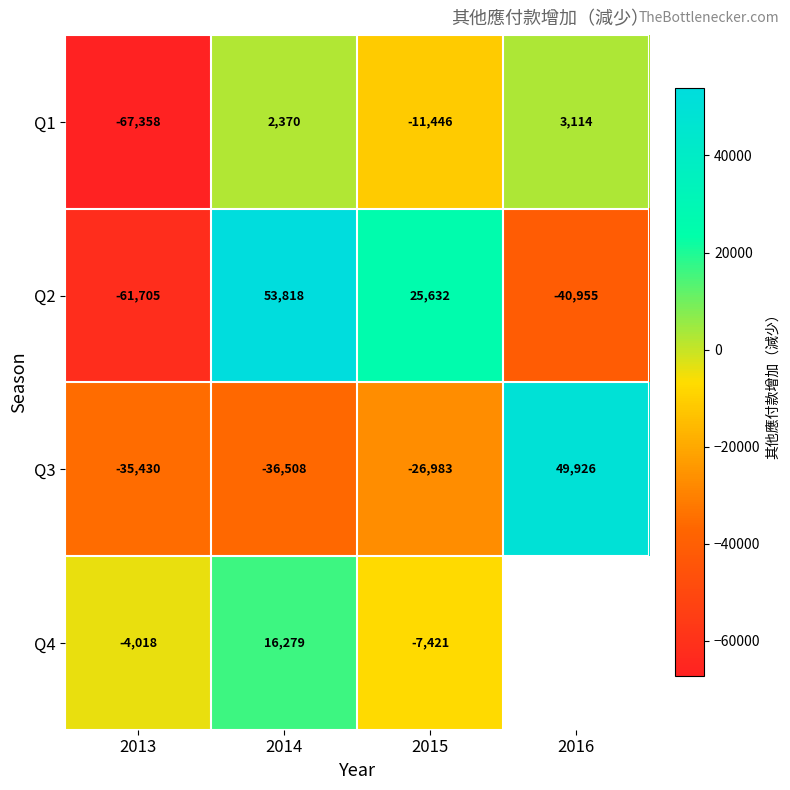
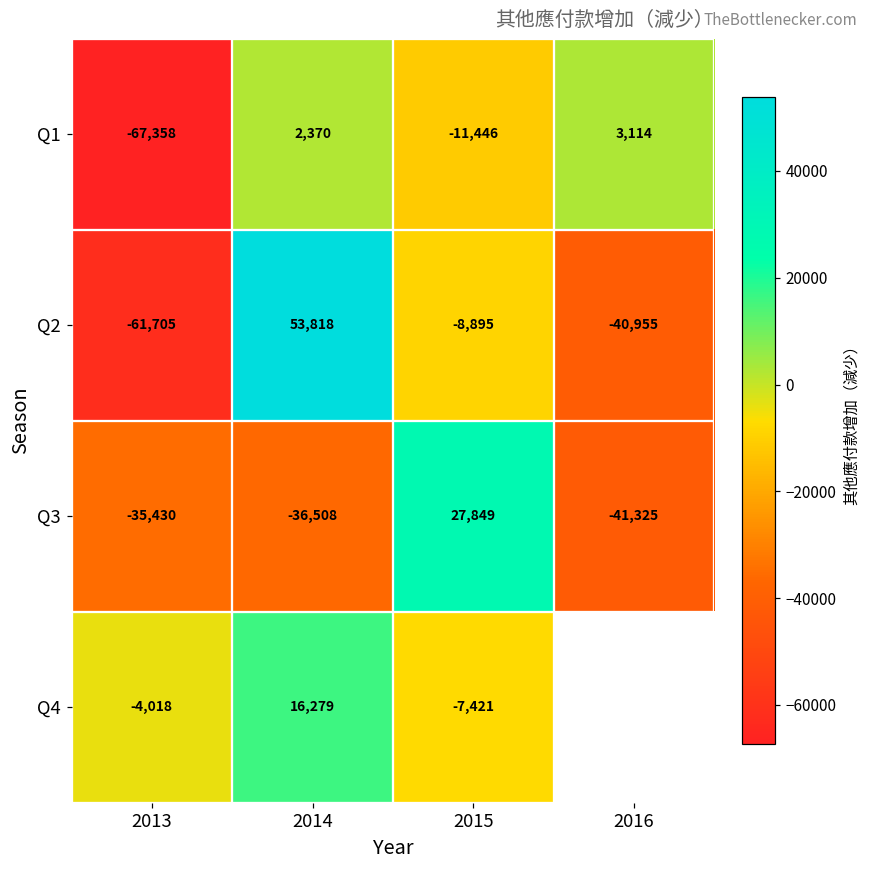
Q2, 2015: 25,632 -> -8,895
Q3, 2015: -26,983 -> 27,849
Q3, 2016: 49,926 -> -41,325
